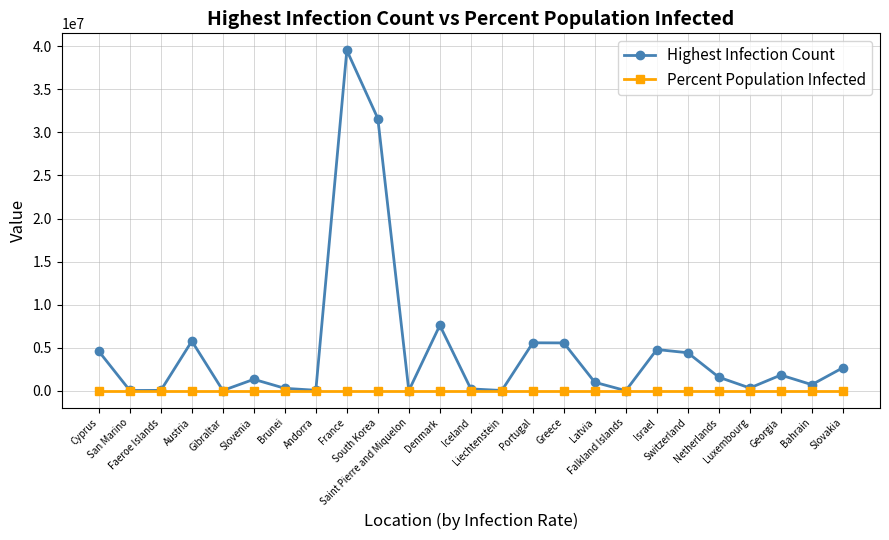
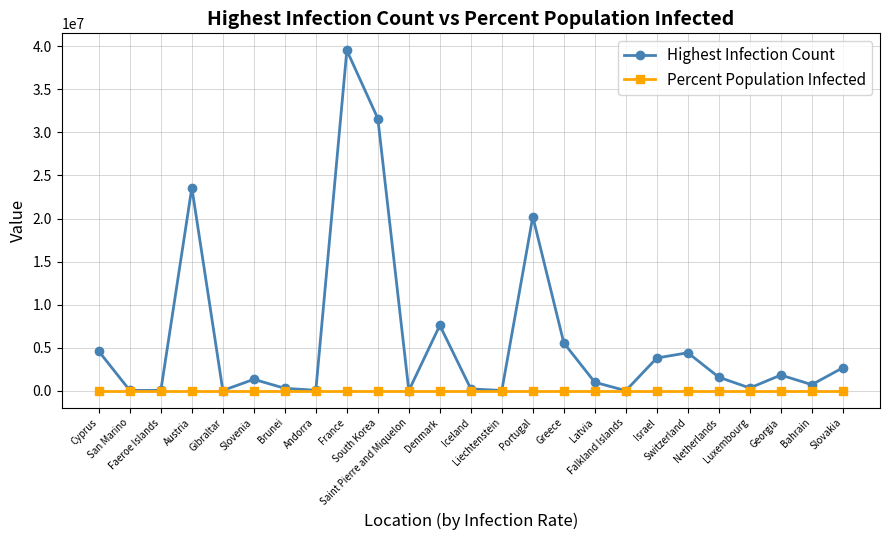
Highest Infection Count, Austria: 6000000 -> 24000000
Highest Infection Count, Portugal: 6000000 -> 20000000
Highest Infection Count, Israel: 5000000 -> 4000000
